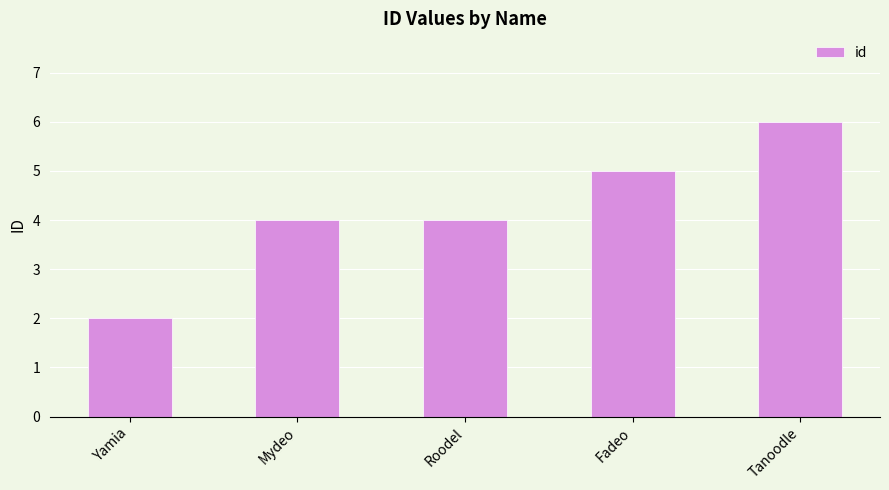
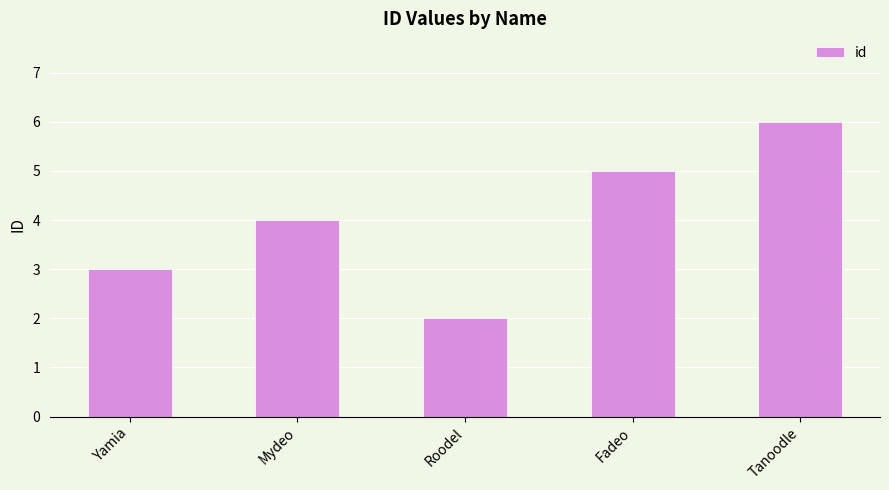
Yamia: 2 -> 3
Roodel: 4 -> 2
